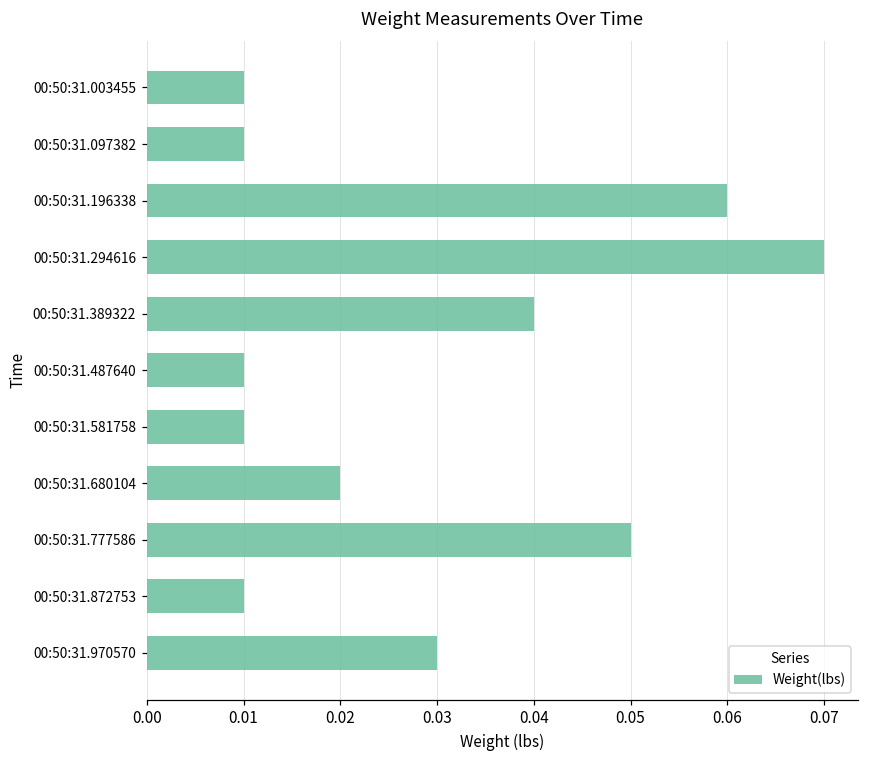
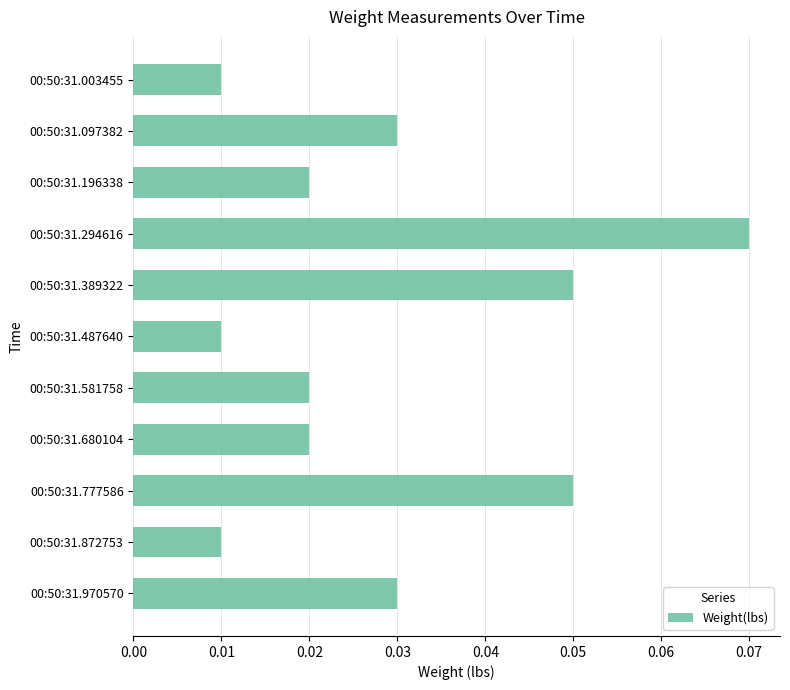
00:50:31.097382: 0.01 -> 0.03
00:50:31.196338: 0.06 -> 0.02
00:50:31.389322: 0.04 -> 0.05
00:50:31.581758: 0.01 -> 0.02
